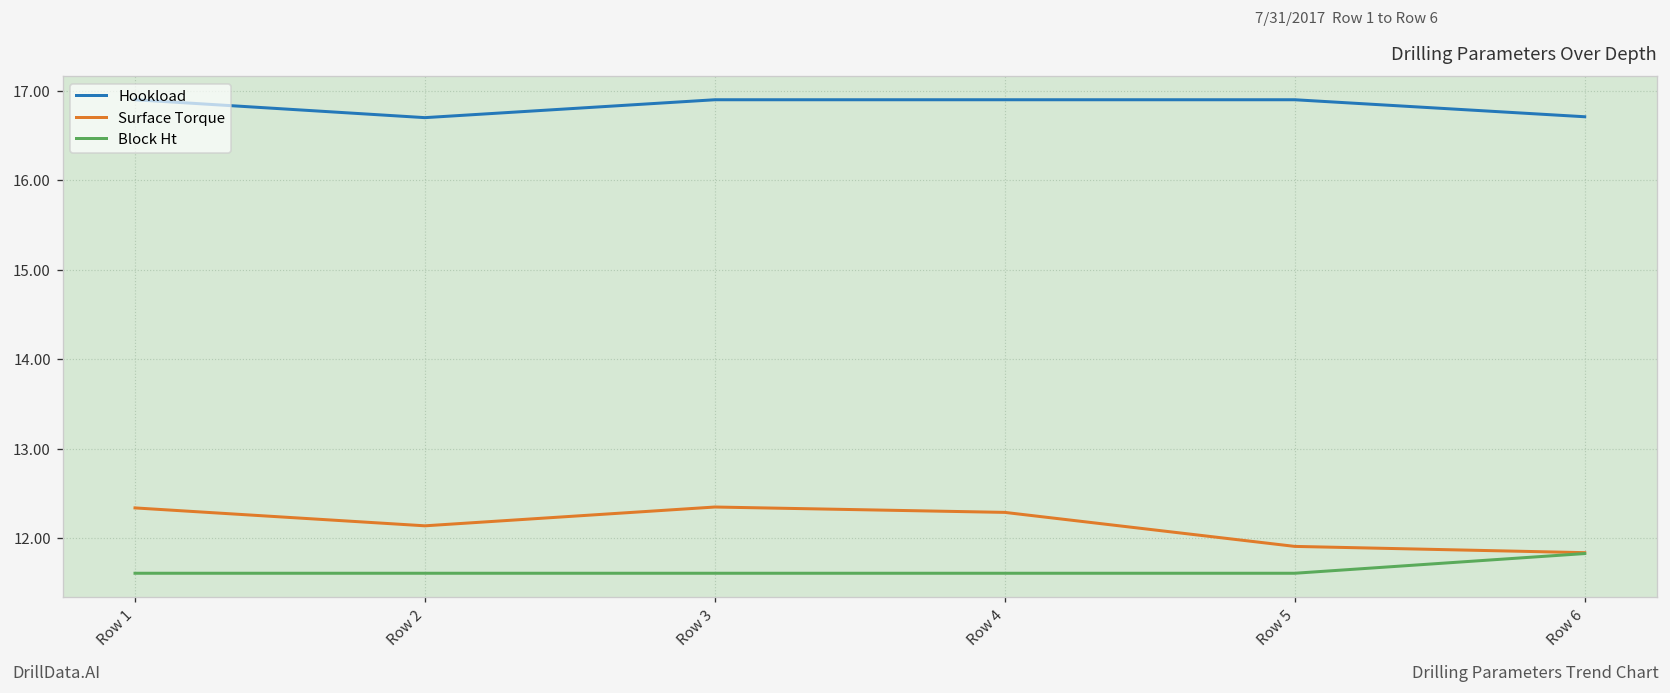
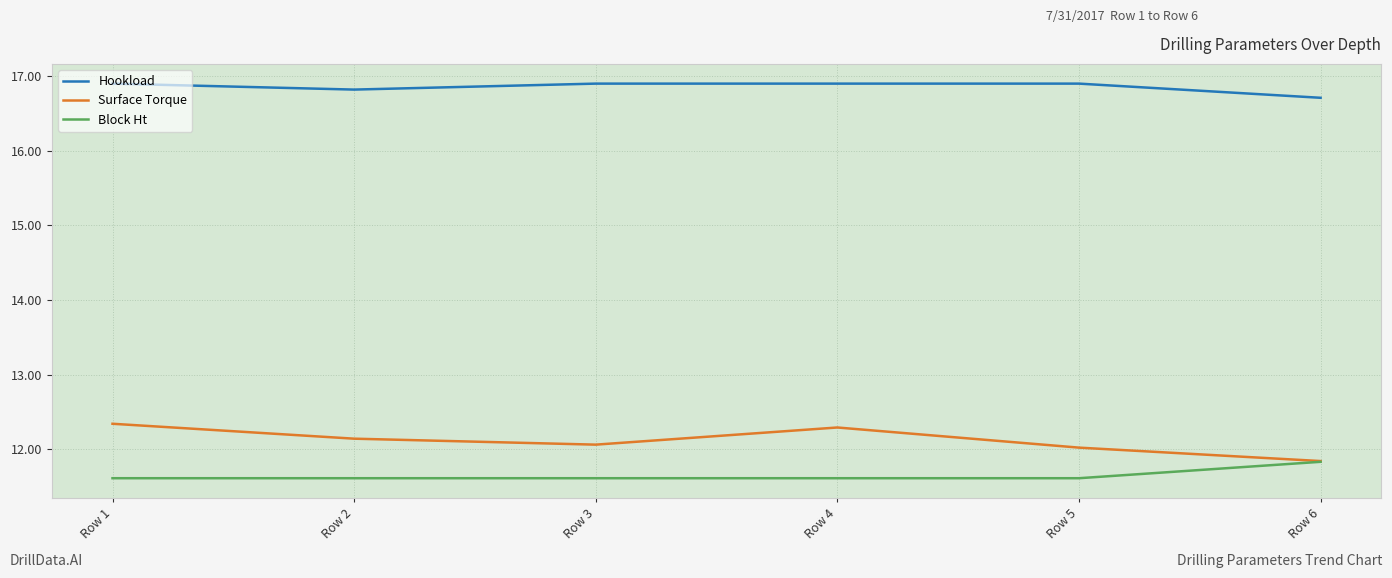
Hookload, Row 2: 16.7 -> 16.8
Surface Torque, Row 3: 12.4 -> 12.1
Surface Torque, Row 5: 11.9 -> 12.0
